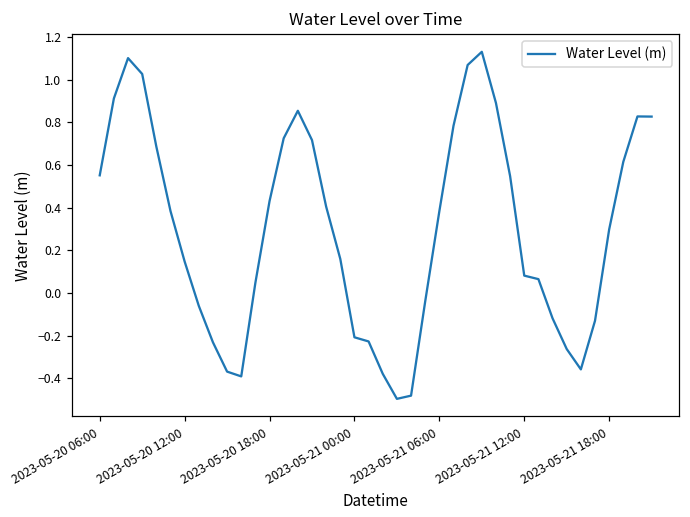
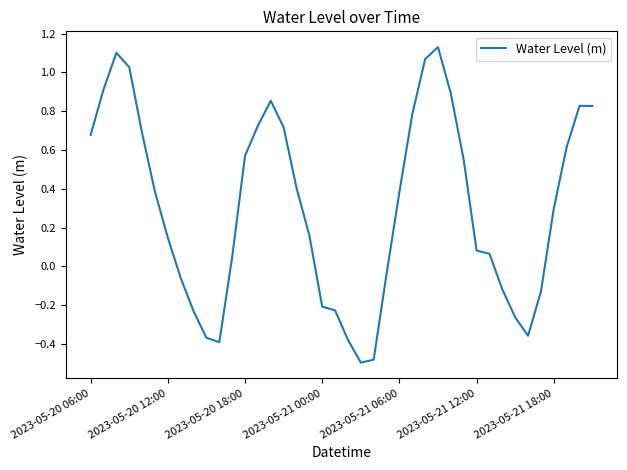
2023-05-20 06:00: 0.55 -> 0.68
2023-05-20 18:00: 0.43 -> 0.57
